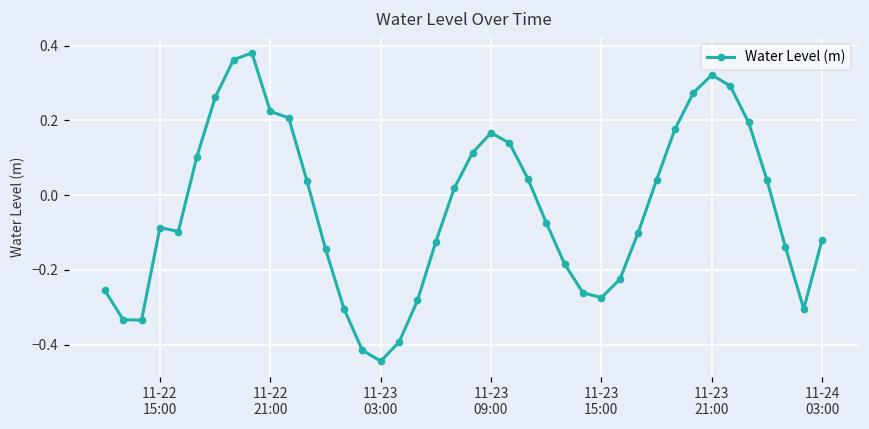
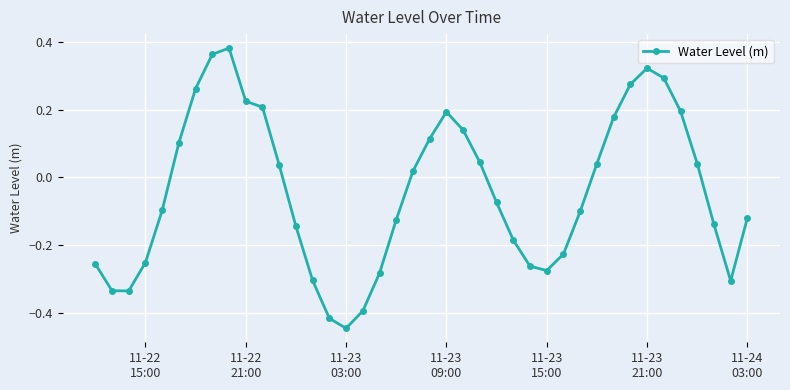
11-22 15:00: -0.09 -> -0.25
11-23 09:00: 0.17 -> 0.19
